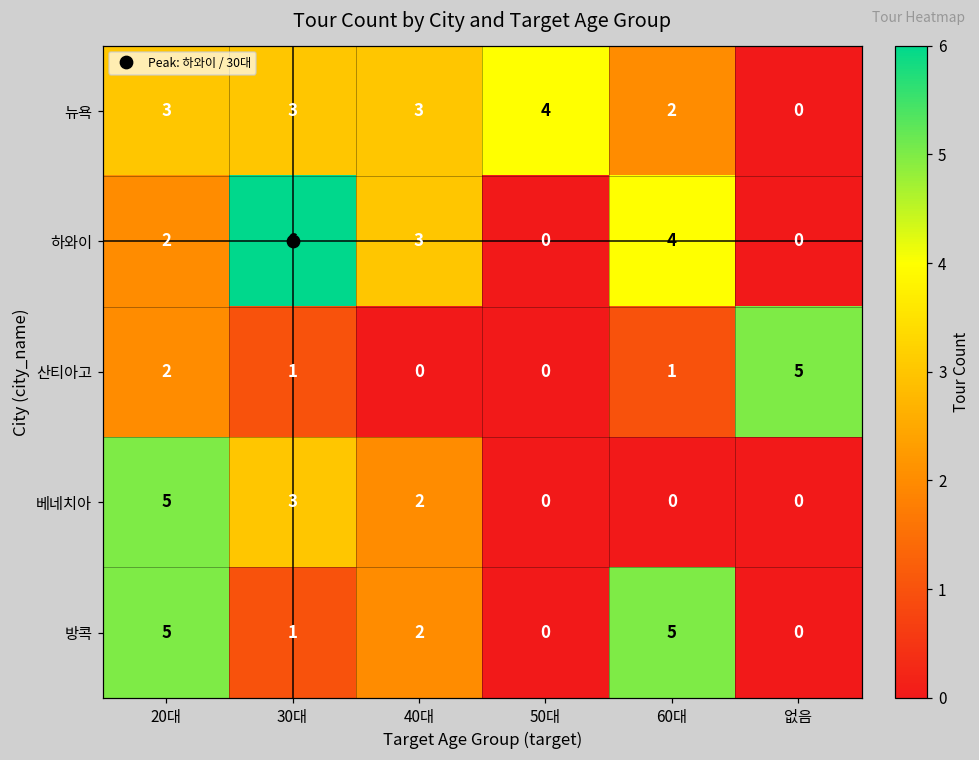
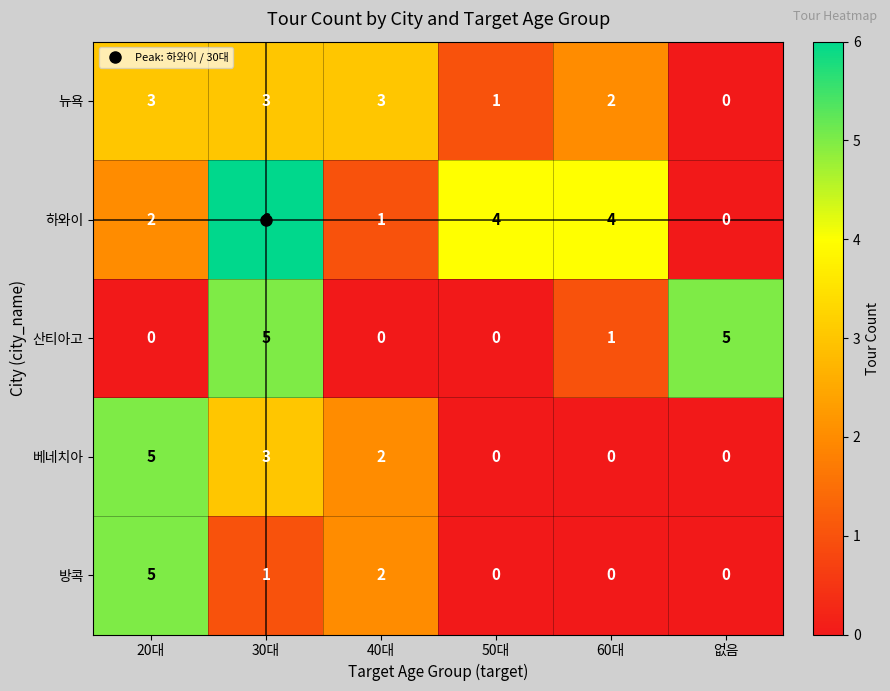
뉴욕, 50대: 4 -> 1
하와이, 40대: 3 -> 1
하와이, 50대: 0 -> 4
산티아고, 20대: 2 -> 0
산티아고, 30대: 1 -> 5
방콕, 60대: 5 -> 0
